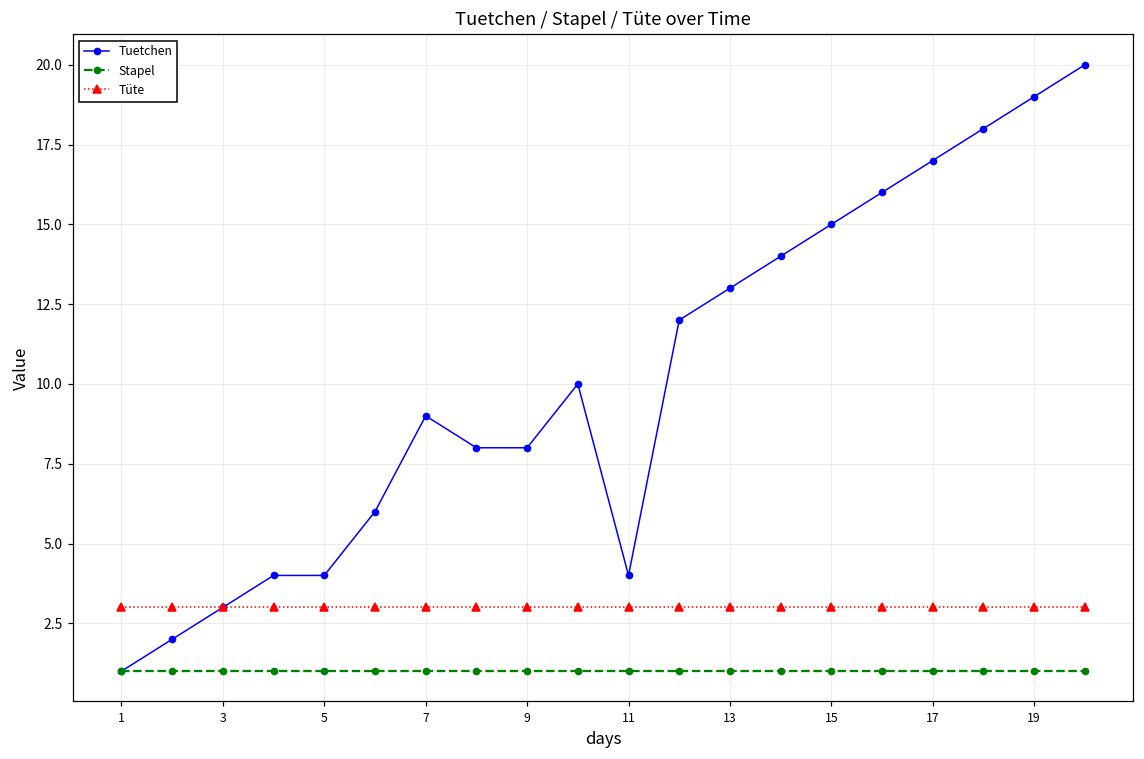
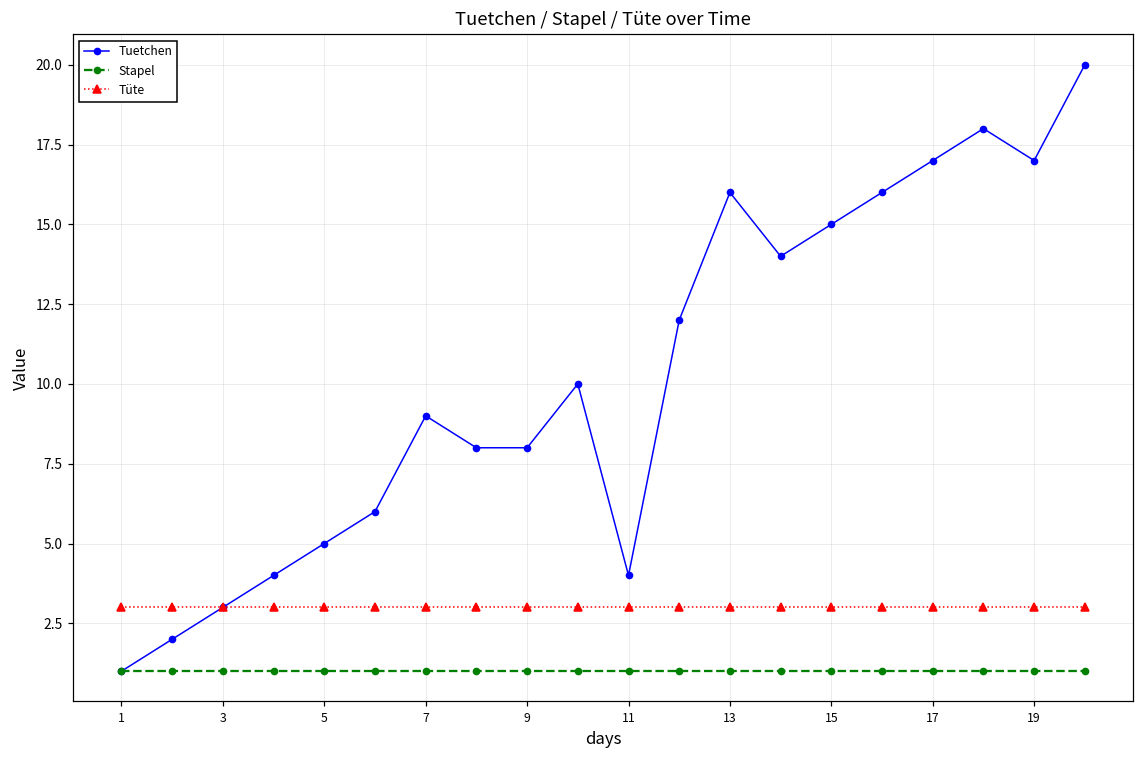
Tuetchen, 5: 4 -> 5
Tuetchen, 13: 13 -> 16
Tuetchen, 19: 19 -> 17
